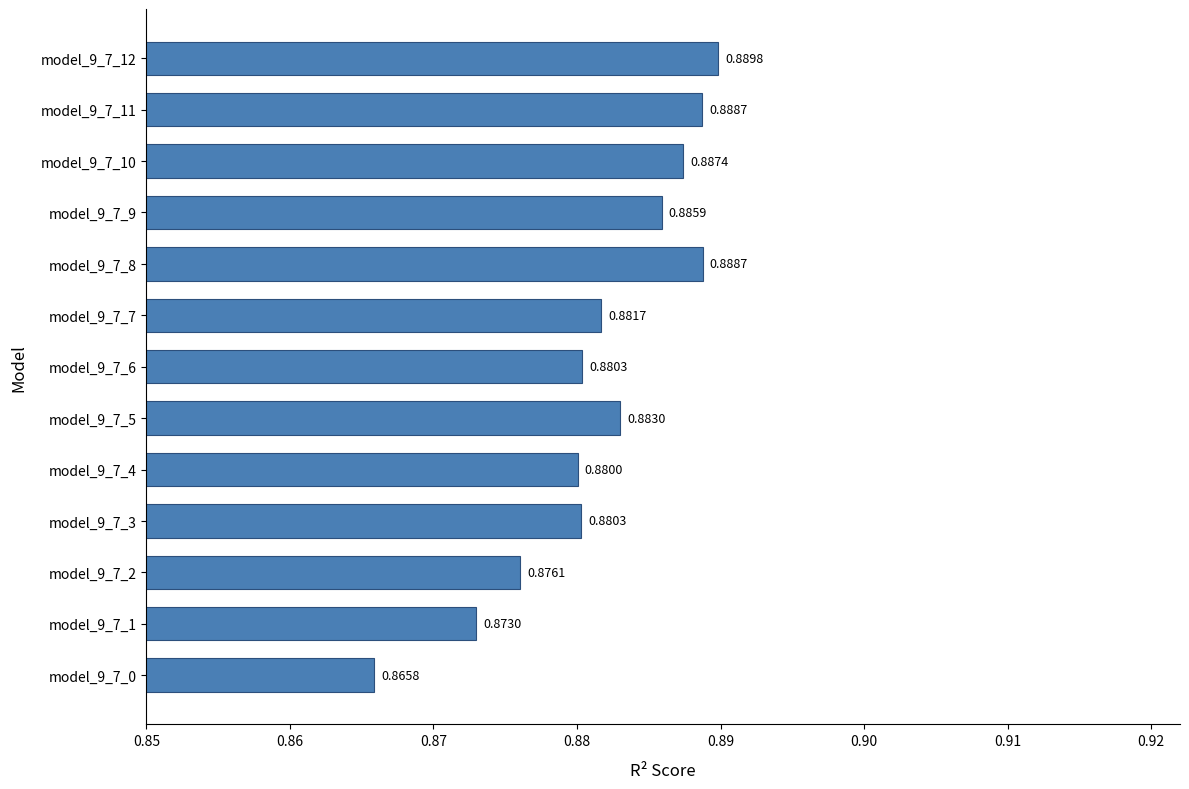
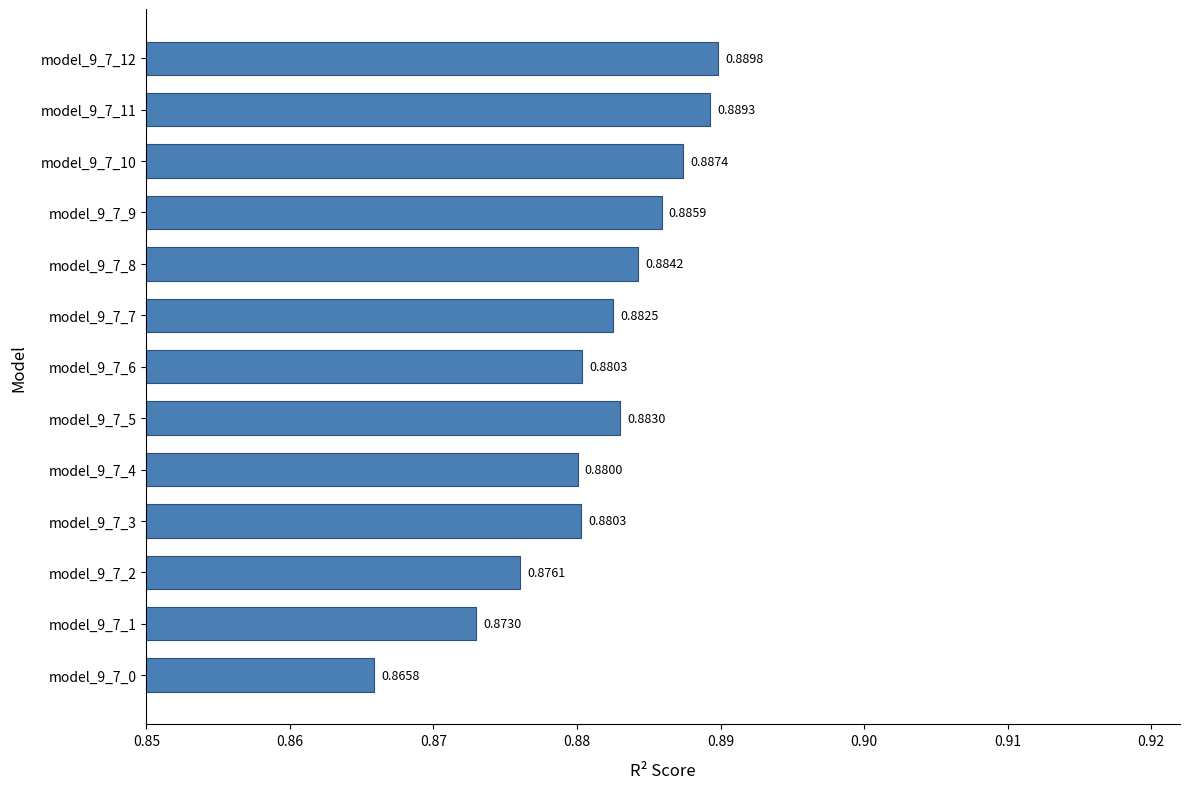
model_9_7_11: 0.8887 -> 0.8893
model_9_7_8: 0.8887 -> 0.8842
model_9_7_7: 0.8817 -> 0.8825
